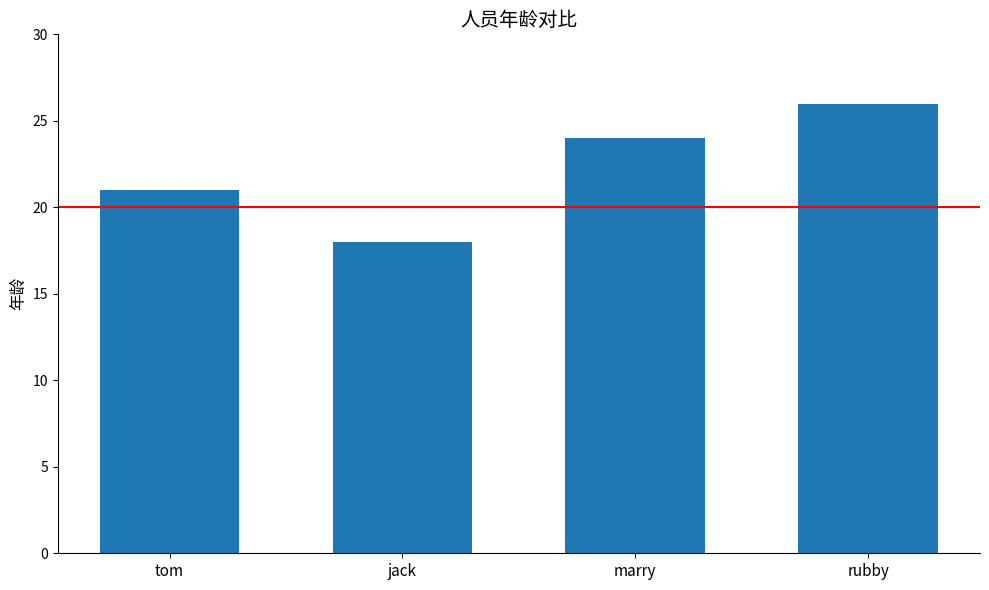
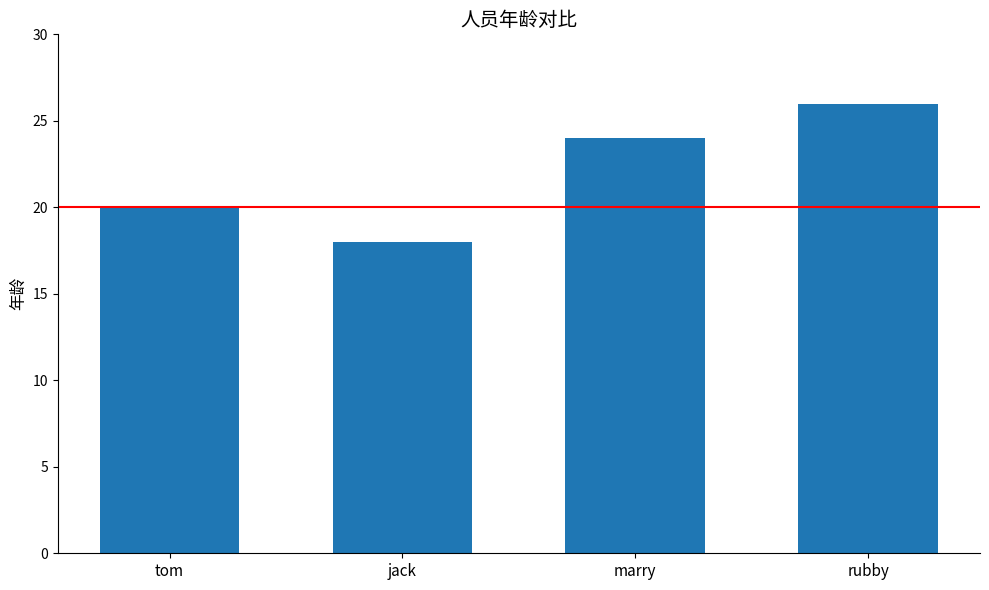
tom: 21 -> 20
